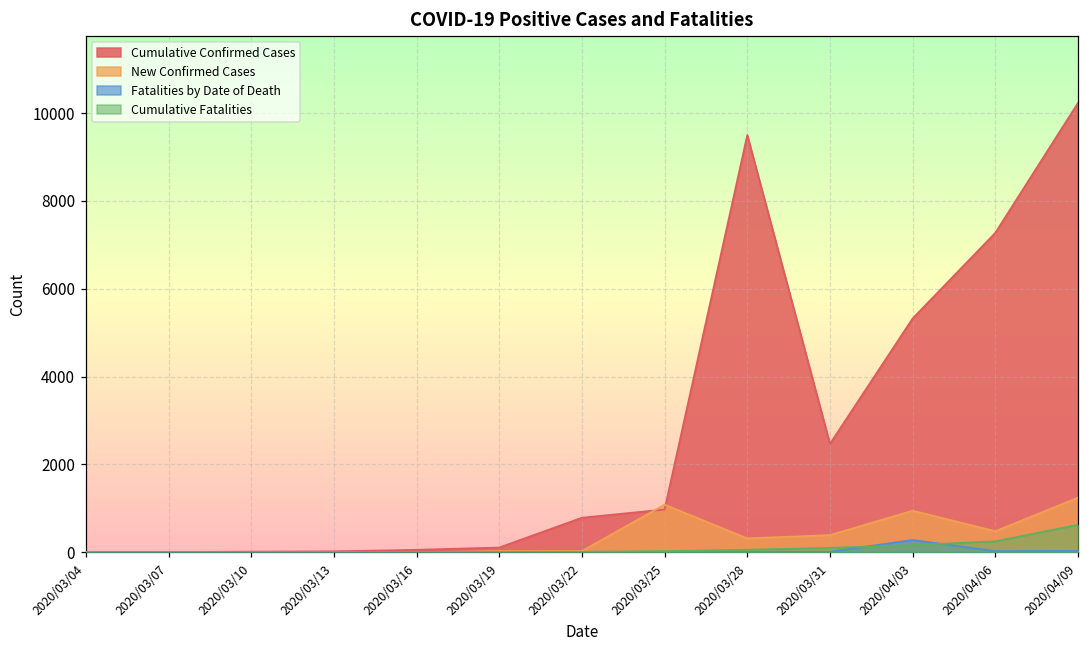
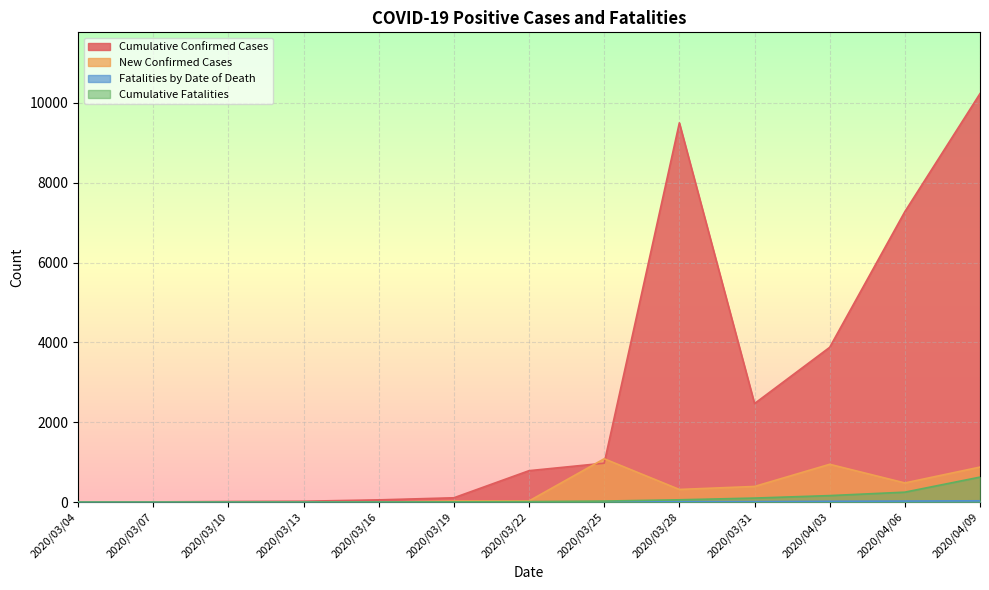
Cumulative Confirmed Cases, 2020/04/03: 5300 -> 3900
Fatalities by Date of Death, 2020/04/03: 300 -> 0
New Confirmed Cases, 2020/04/09: 1200 -> 900
